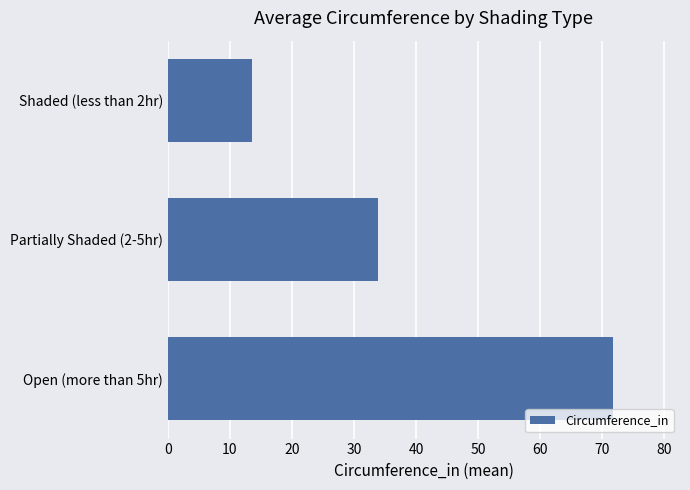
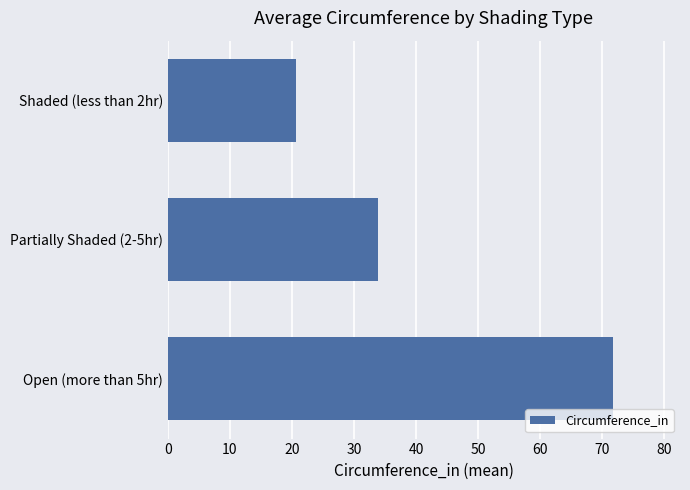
Shaded (less than 2hr): 14 -> 21
